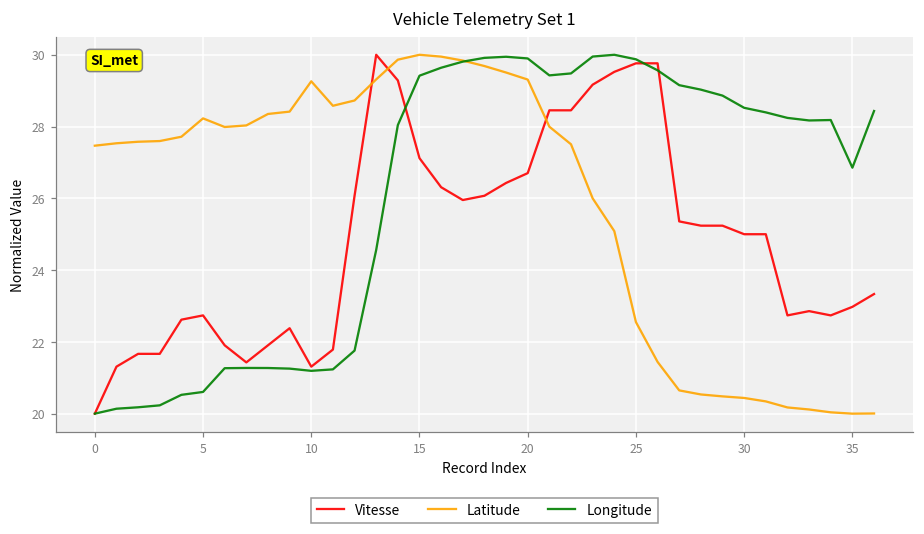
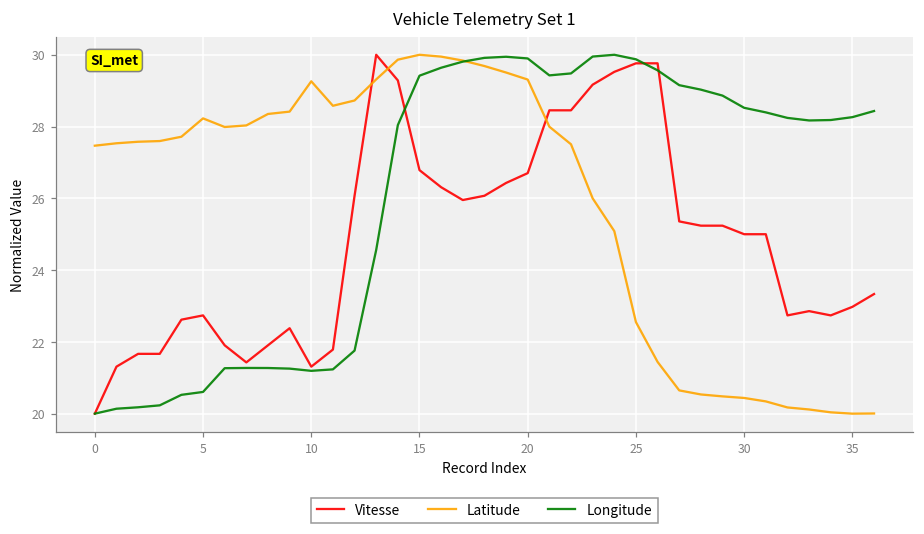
Vitesse, 15: 27.1 -> 26.8
Longitude, 35: 26.9 -> 28.3
